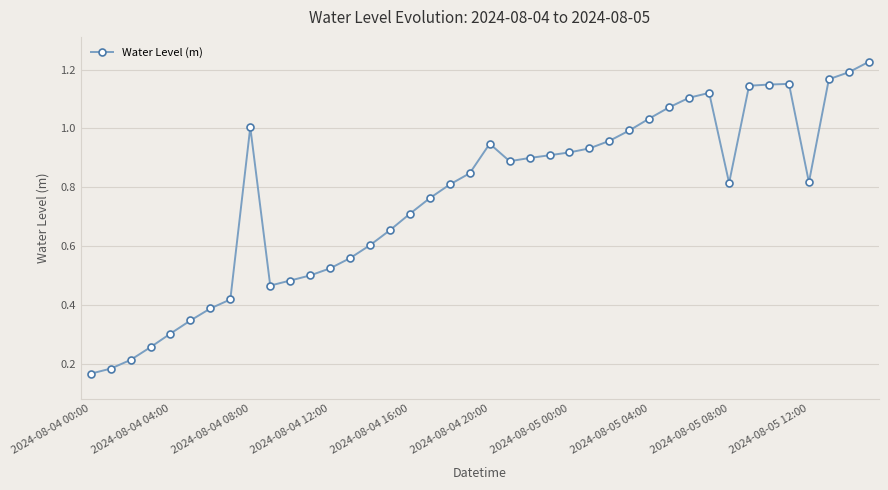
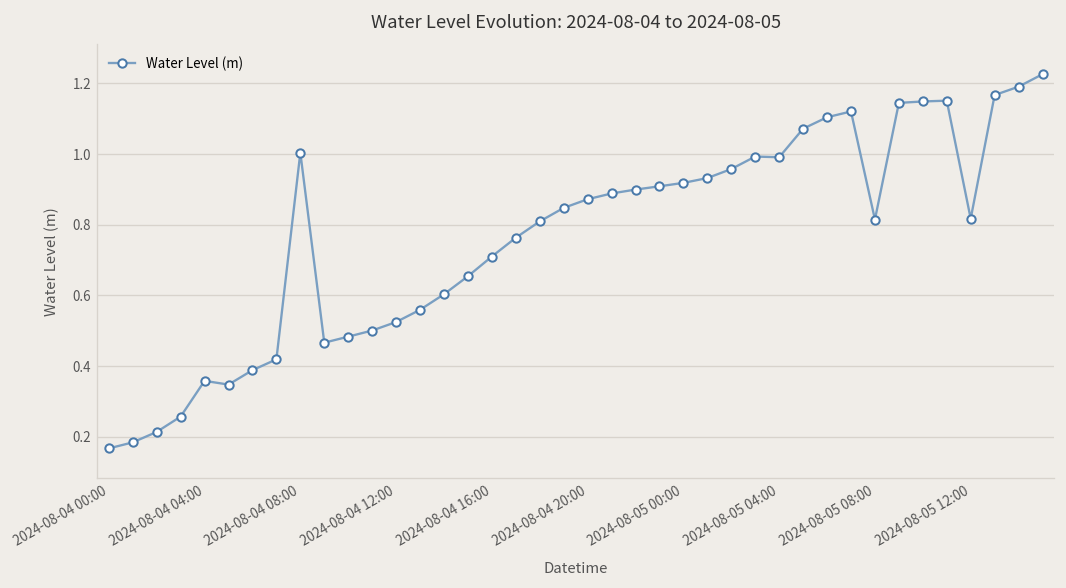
2024-08-04 04:00: 0.30 -> 0.36
2024-08-04 20:00: 0.95 -> 0.87
2024-08-05 04:00: 1.03 -> 0.99
